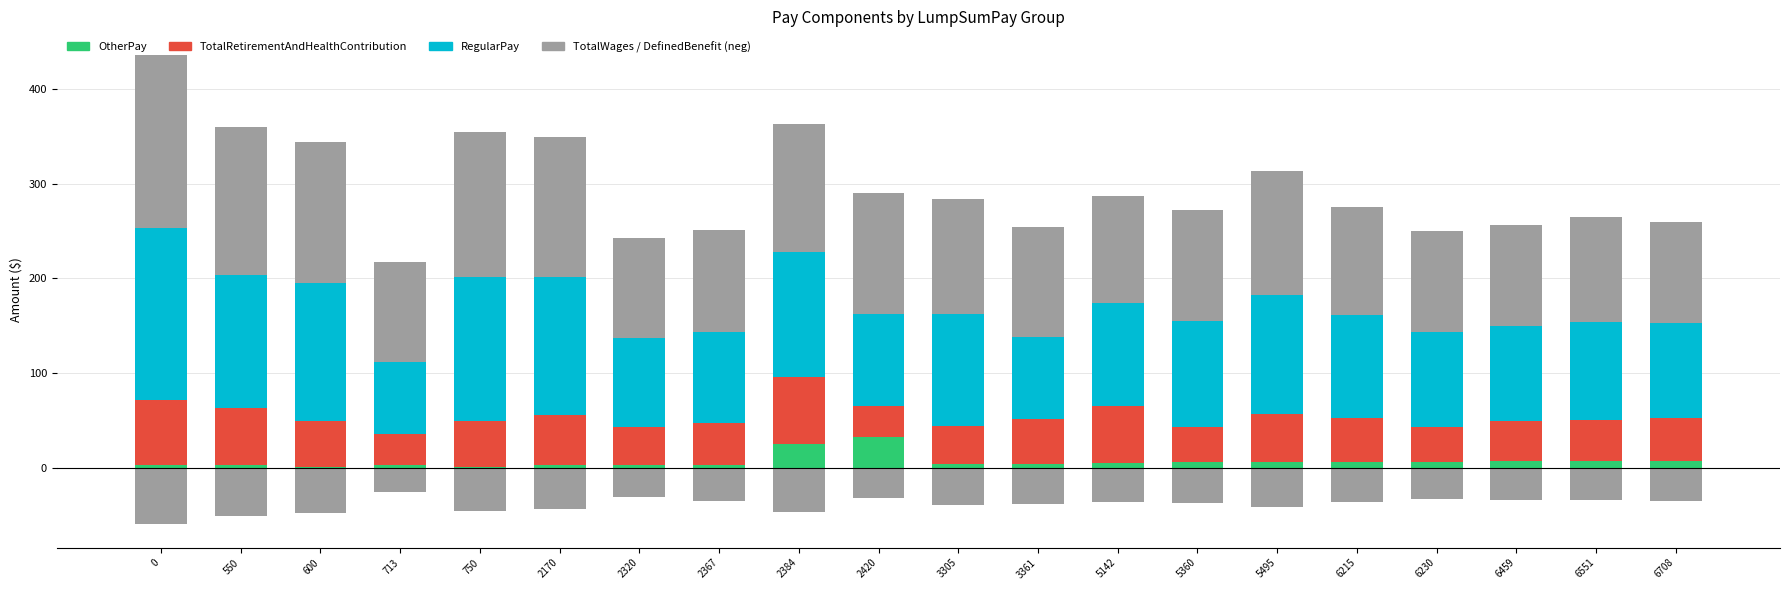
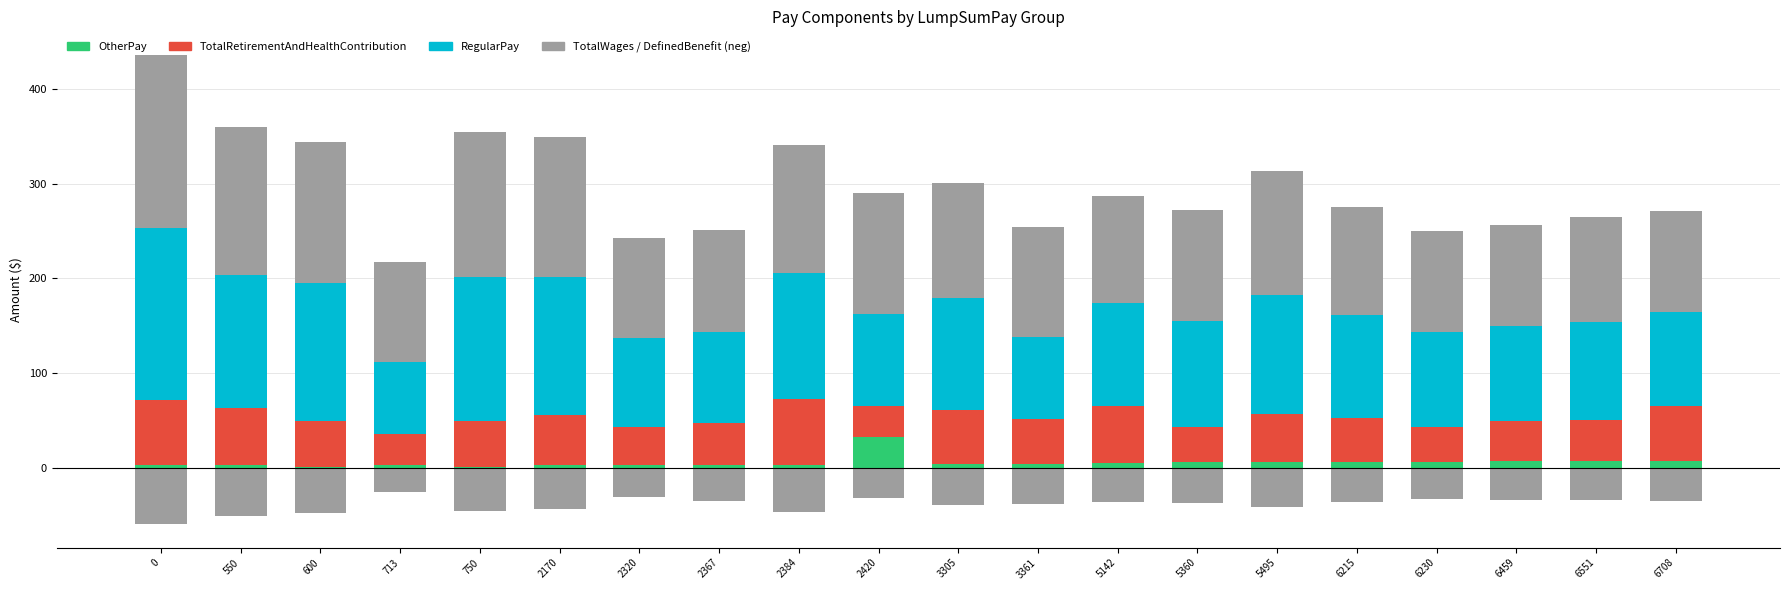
OtherPay, 2384: 30 -> 0
TotalRetirementAndHealthContribution, 3305: 40 -> 60
TotalRetirementAndHealthContribution, 6708: 50 -> 60
